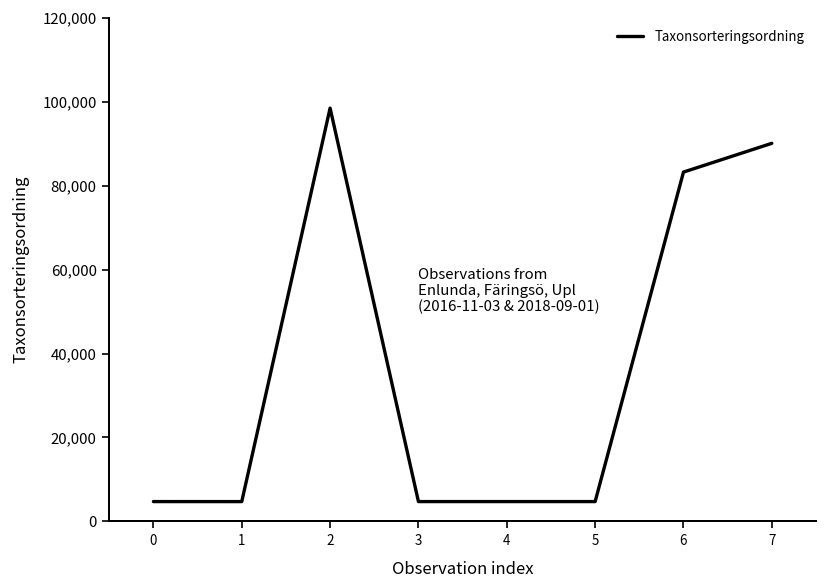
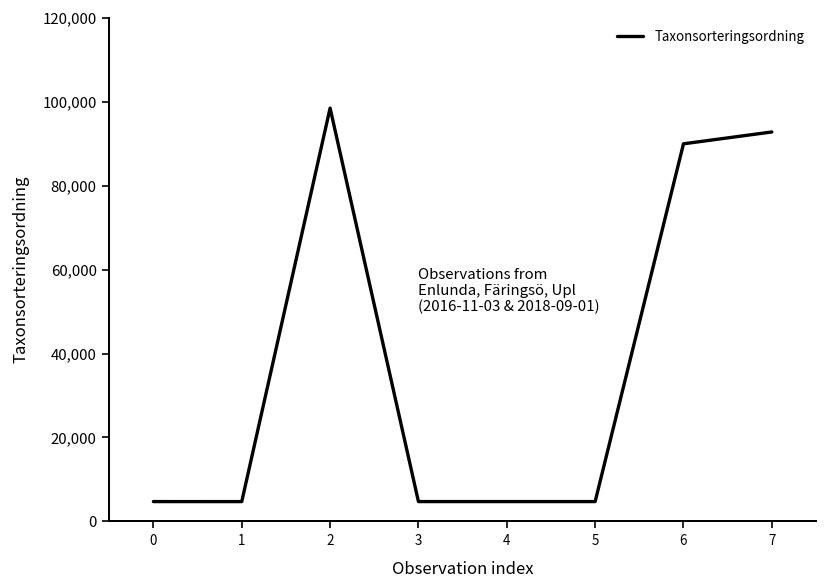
6: 83,000 -> 90,000
7: 90,000 -> 93,000
